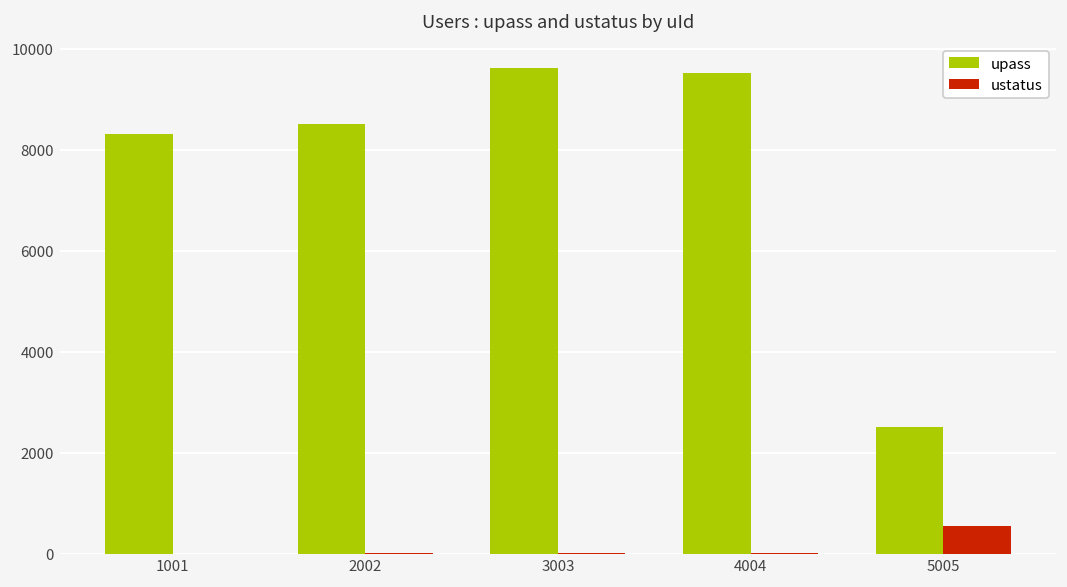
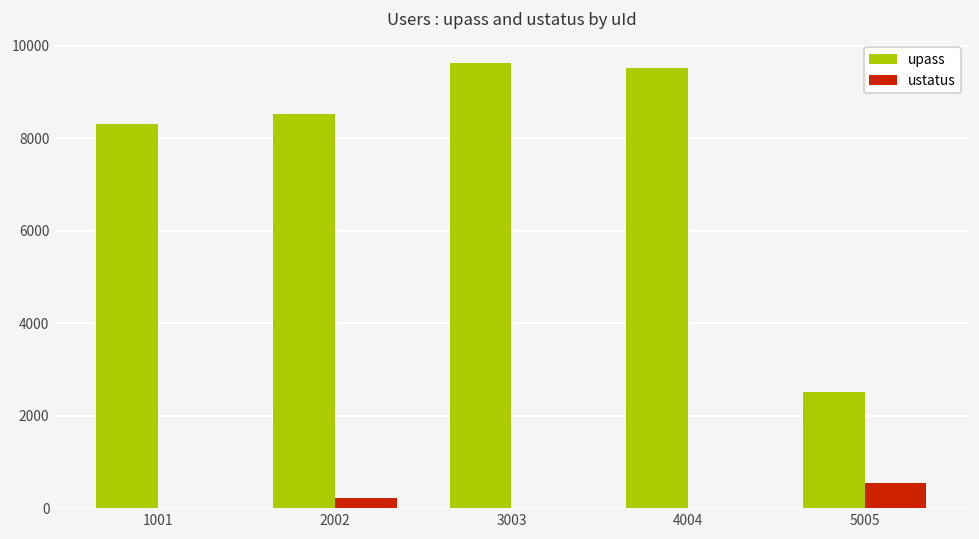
ustatus, 2002: 0 -> 200
